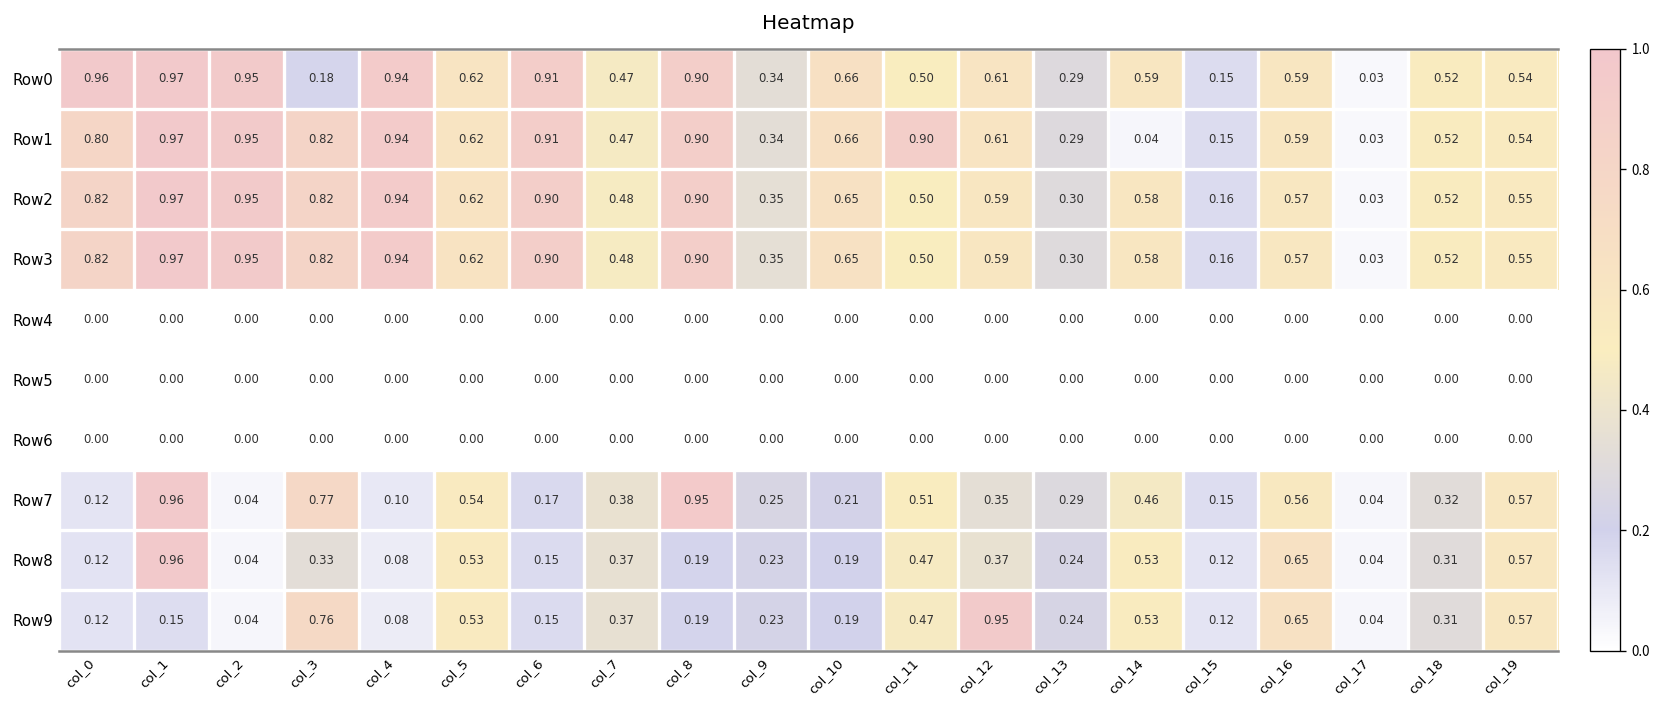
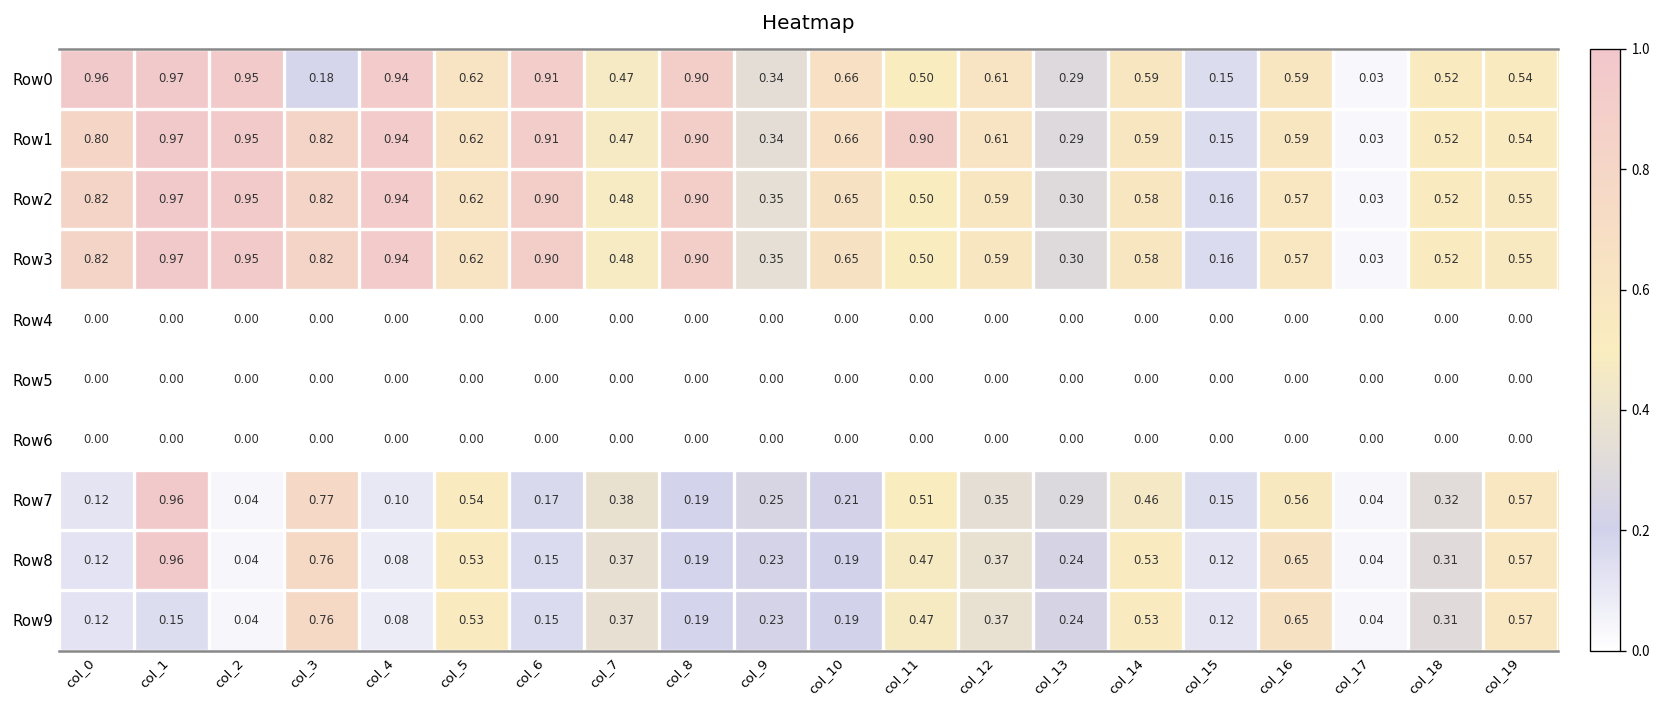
Row1, col_14: 0.04 -> 0.59
Row7, col_8: 0.95 -> 0.19
Row8, col_3: 0.33 -> 0.76
Row9, col_12: 0.95 -> 0.37
